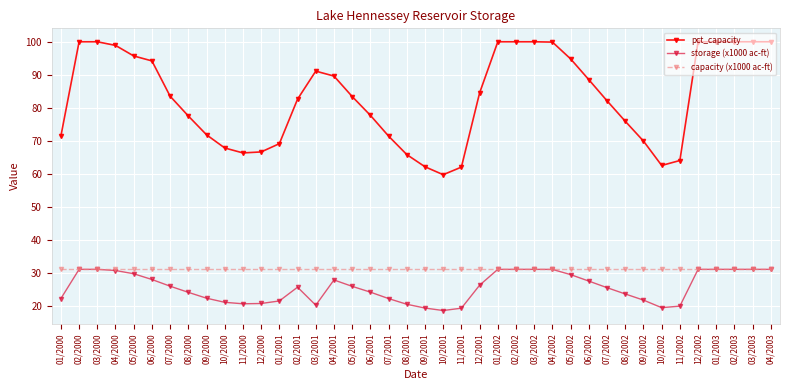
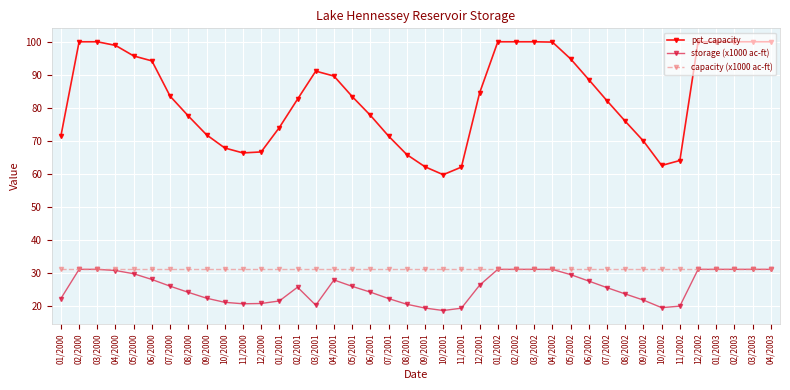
pct_capacity, 01/2001: 69 -> 74
